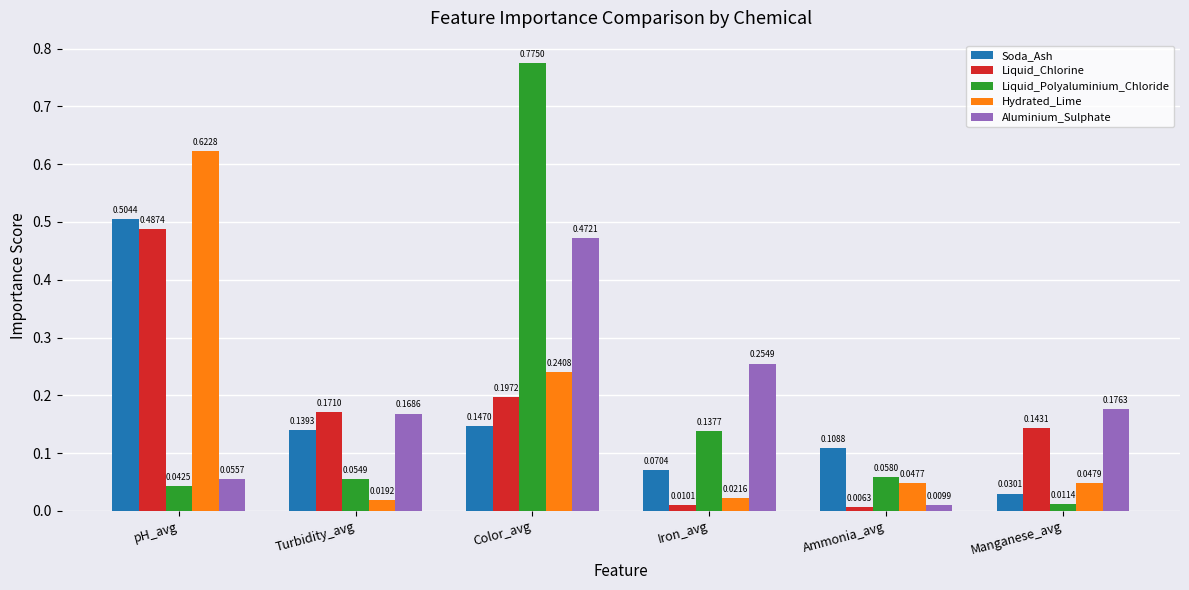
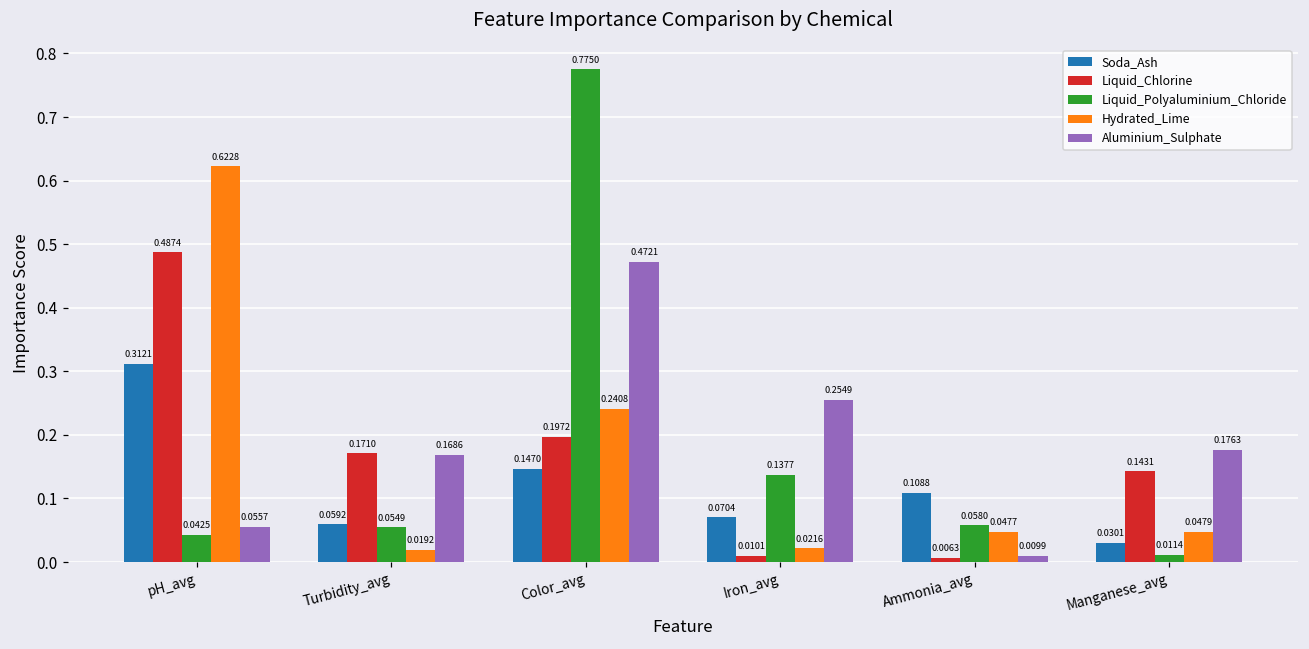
Soda_Ash, pH_avg: 0.5044 -> 0.3121
Soda_Ash, Turbidity_avg: 0.1393 -> 0.0592
